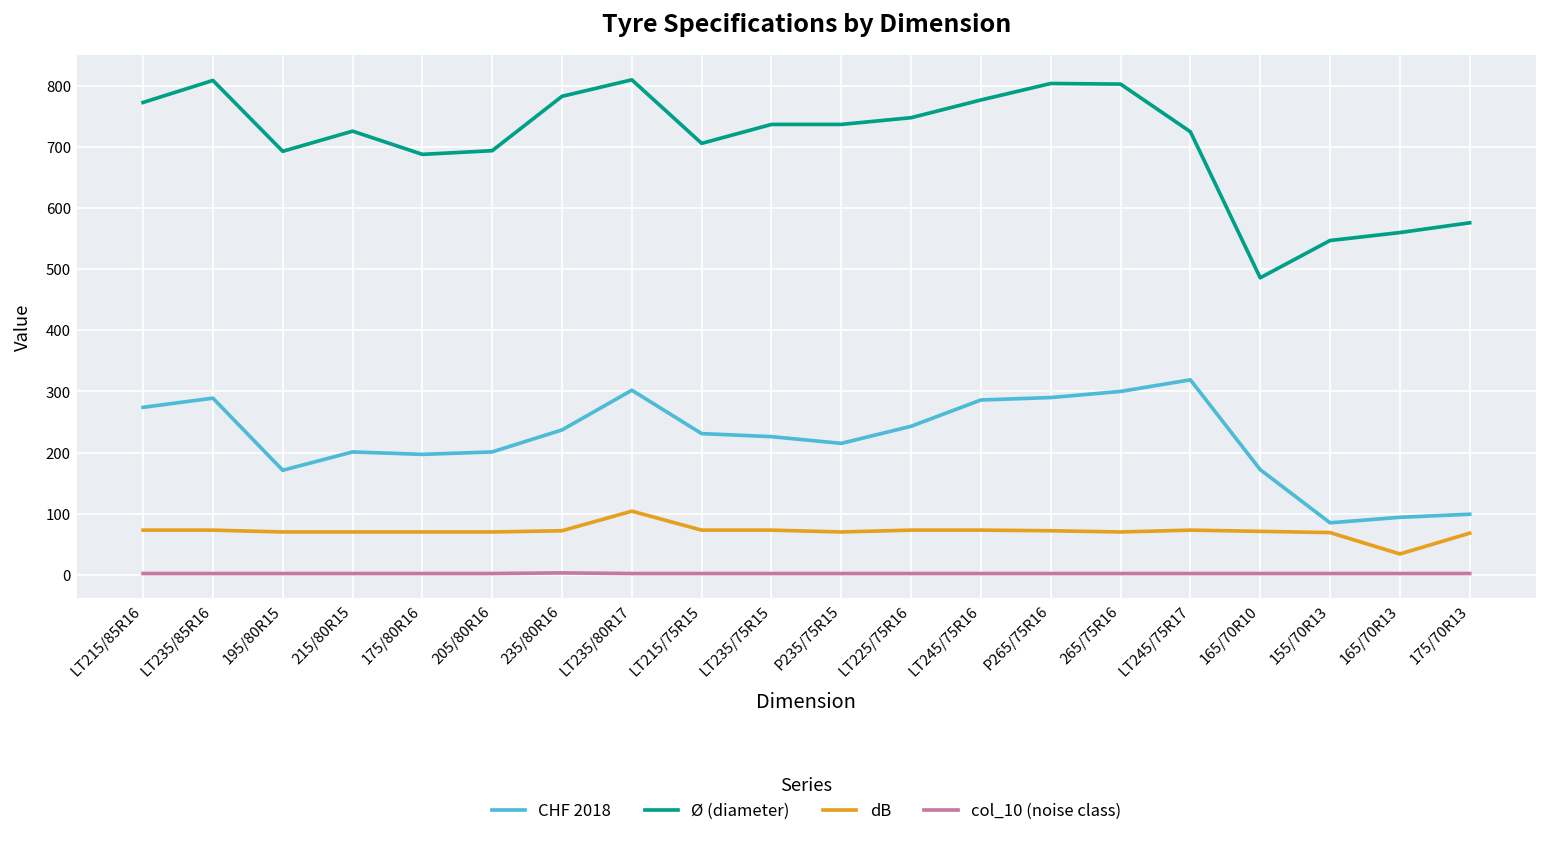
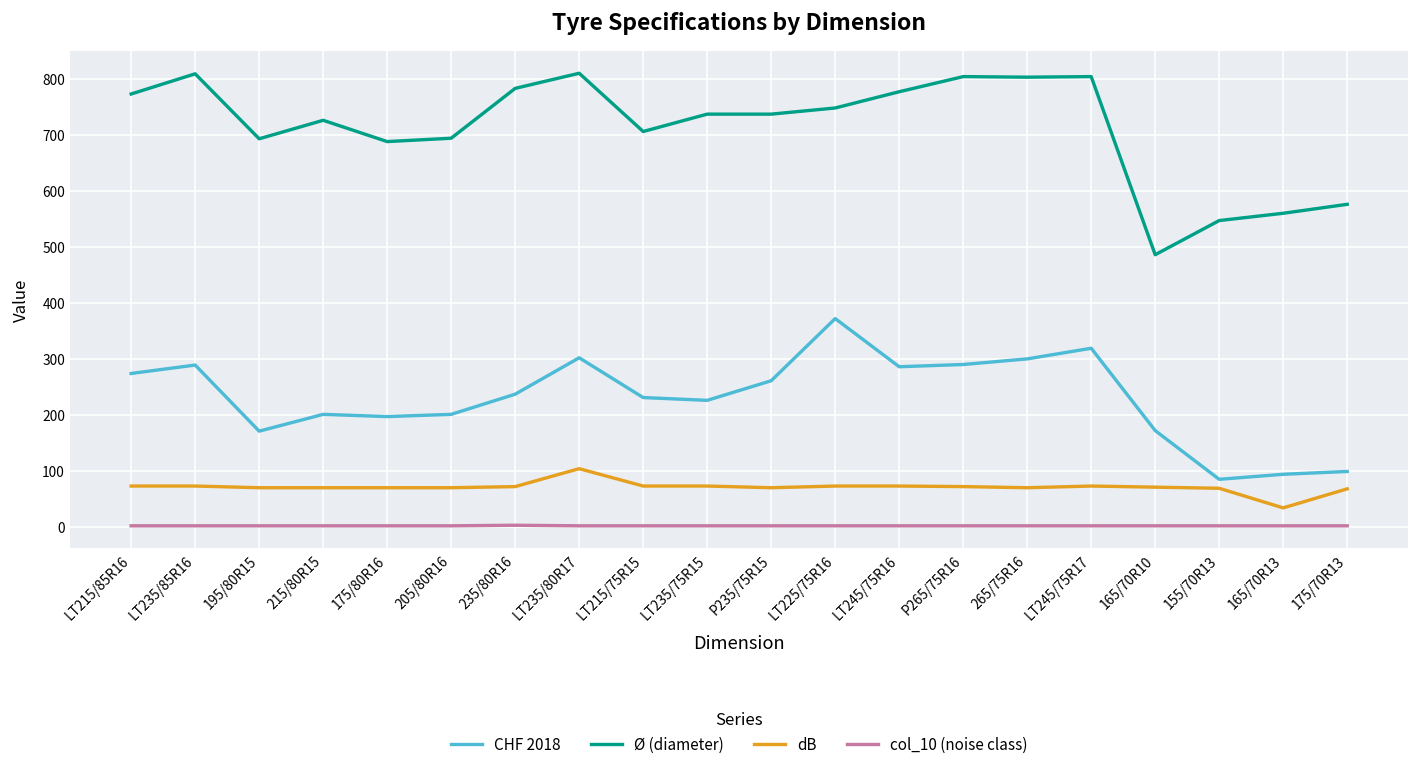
CHF 2018, P235/75R15: 220 -> 260
CHF 2018, LT225/75R16: 240 -> 370
Ø (diameter), LT245/75R17: 730 -> 800
